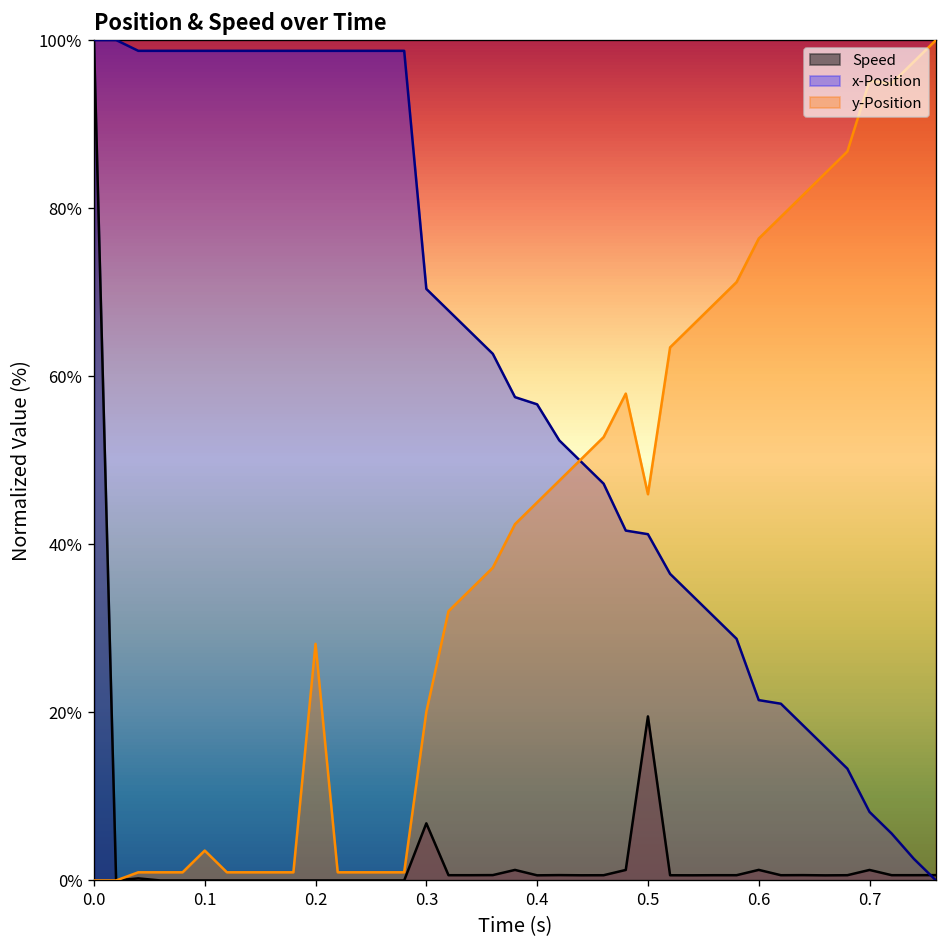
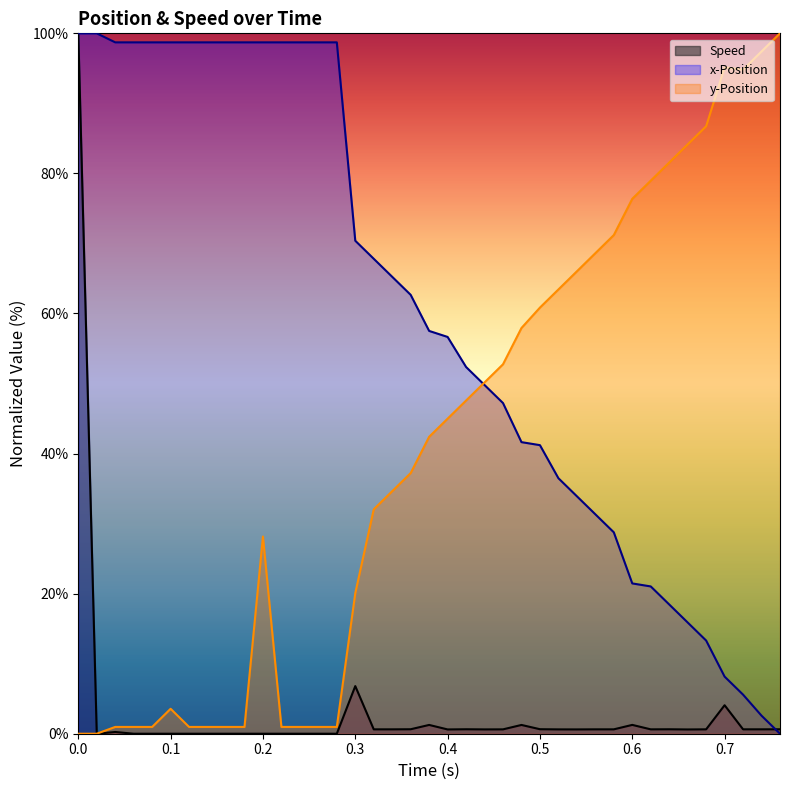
Speed, 0.5: 20% -> 1%
y-Position, 0.5: 46% -> 61%
Speed, 0.7: 1% -> 4%
